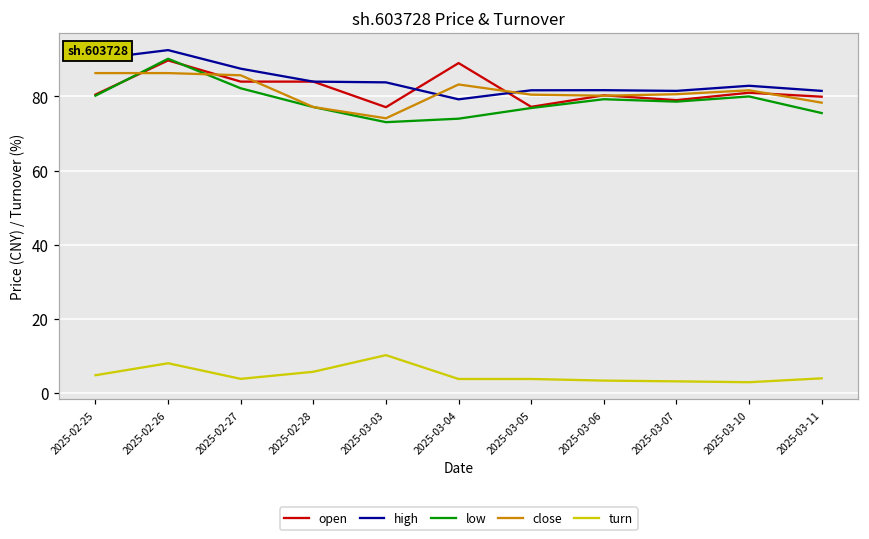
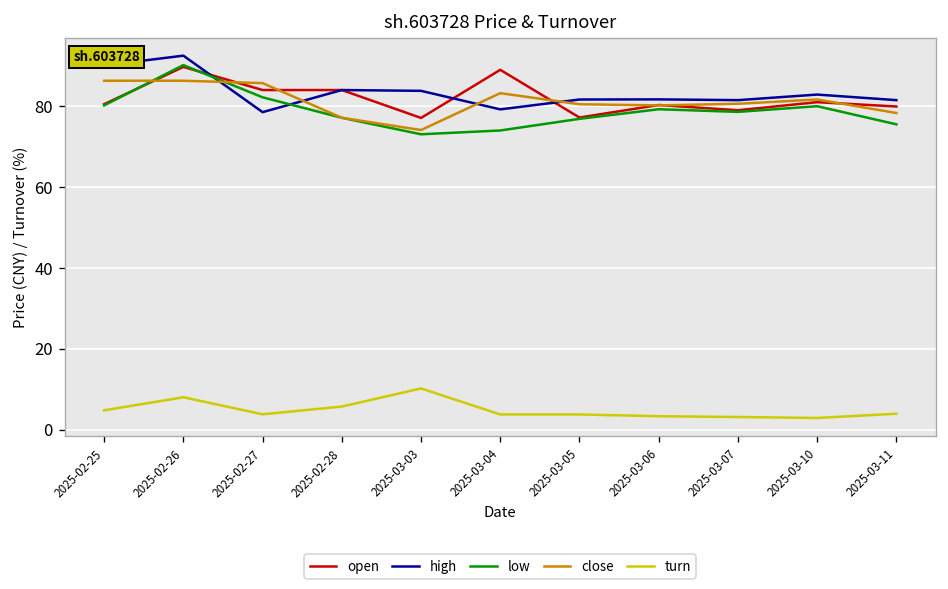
high, 2025-02-27: 87 -> 79
